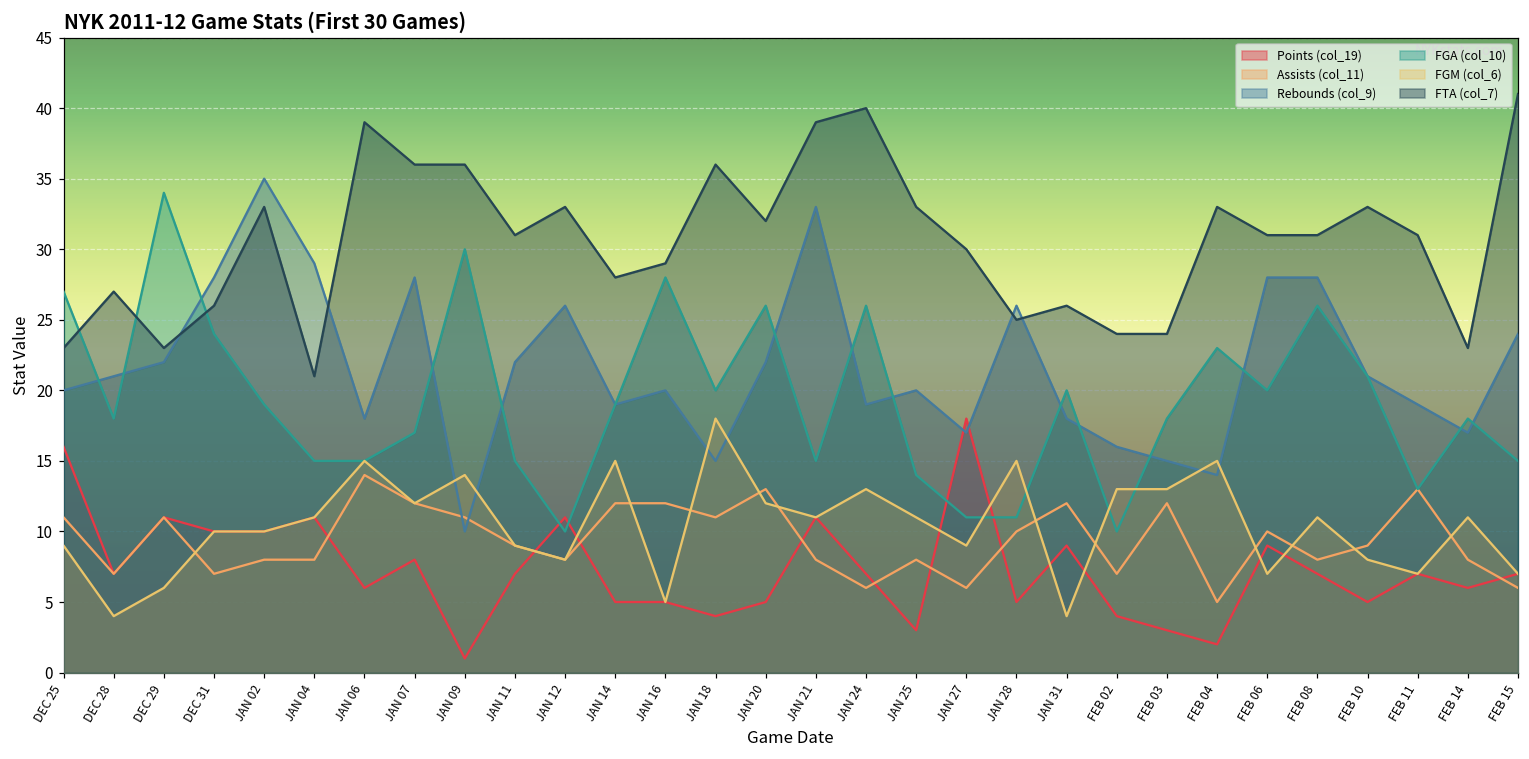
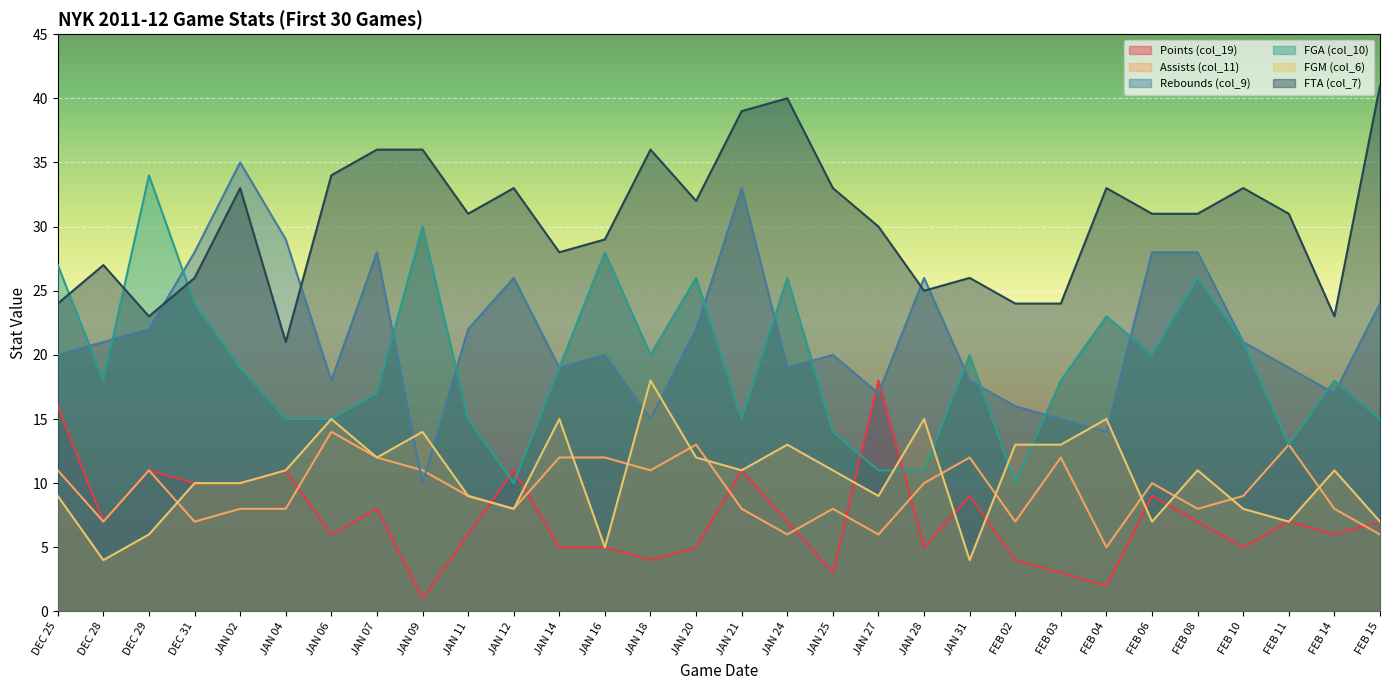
FTA (col_7), DEC 25: 23 -> 24
FTA (col_7), JAN 06: 39 -> 34
Points (col_19), JAN 11: 7 -> 6
